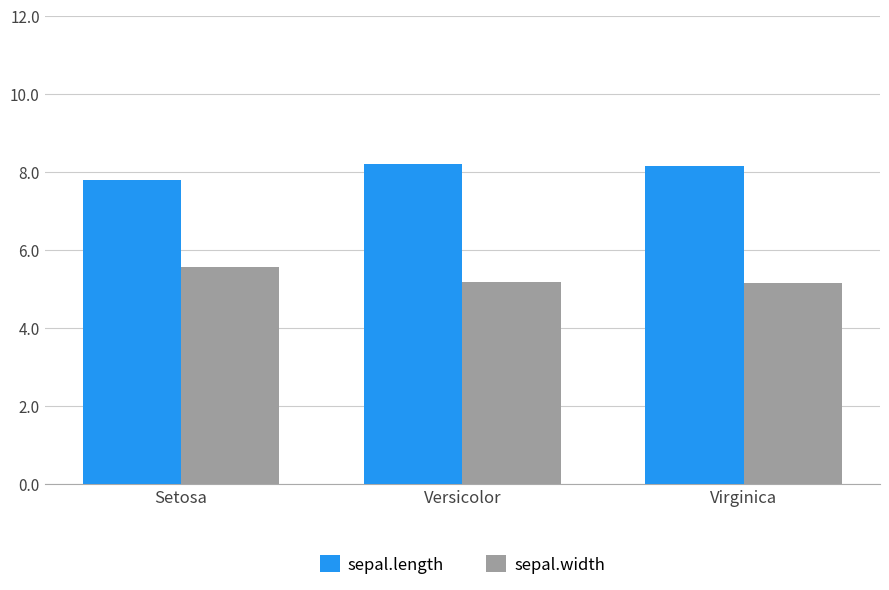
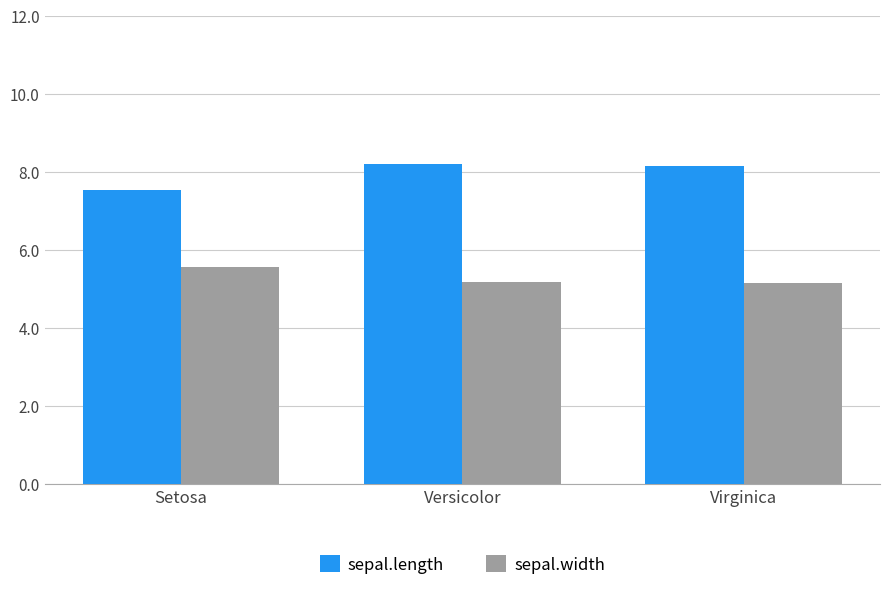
sepal.length, Setosa: 7.8 -> 7.5
